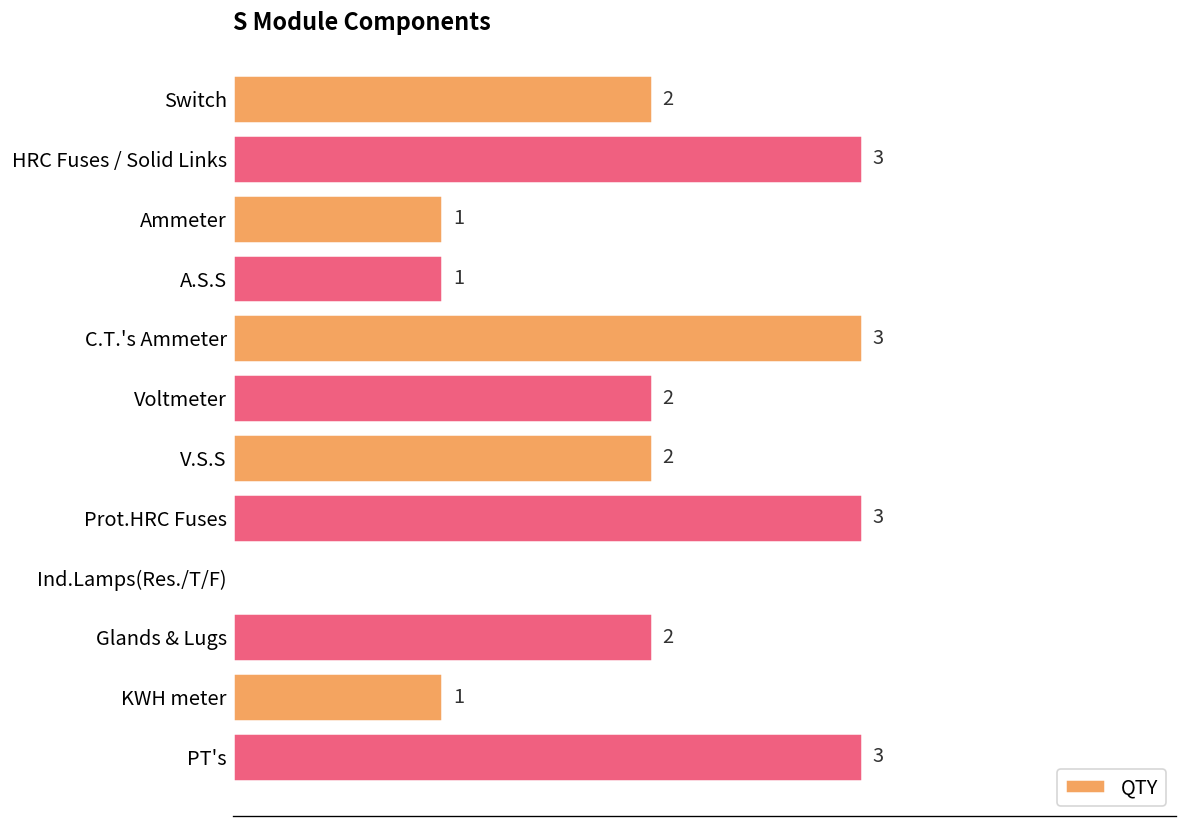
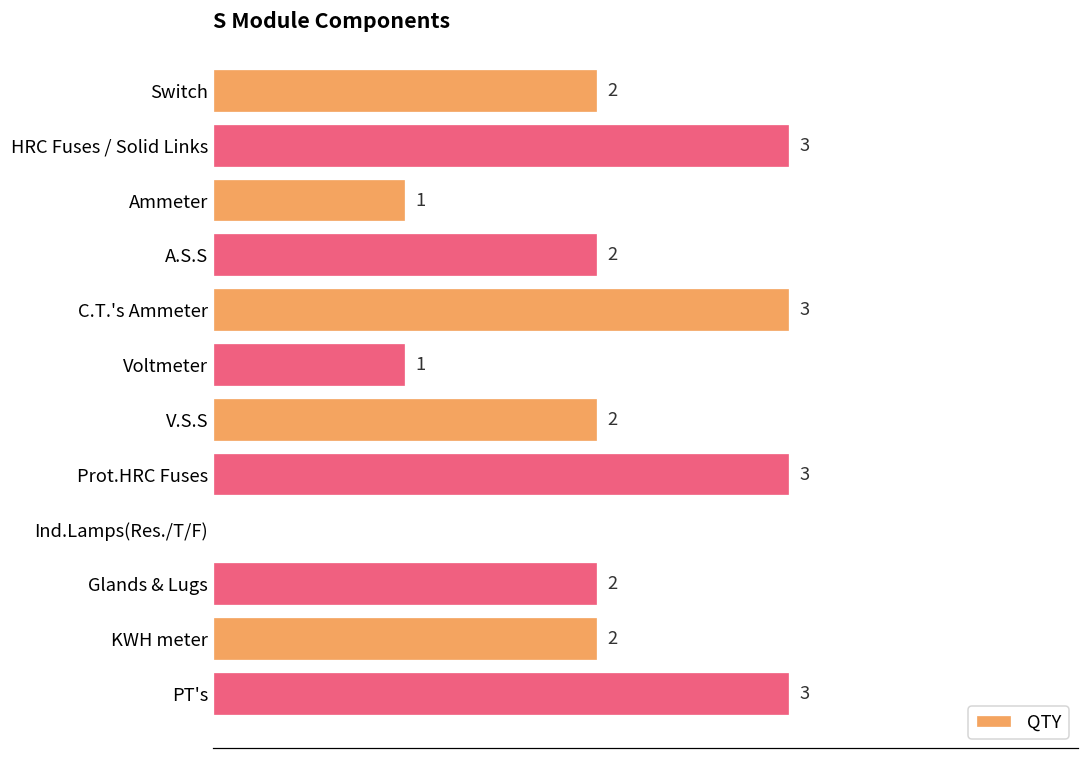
A.S.S: 1 -> 2
Voltmeter: 2 -> 1
KWH meter: 1 -> 2
